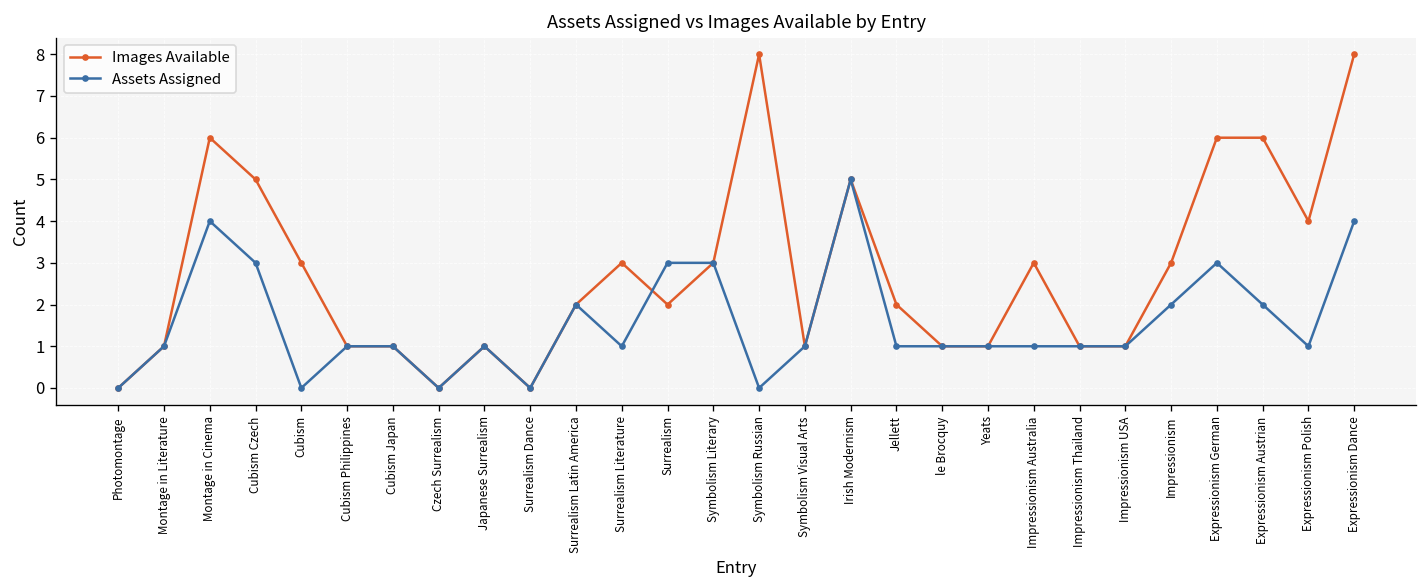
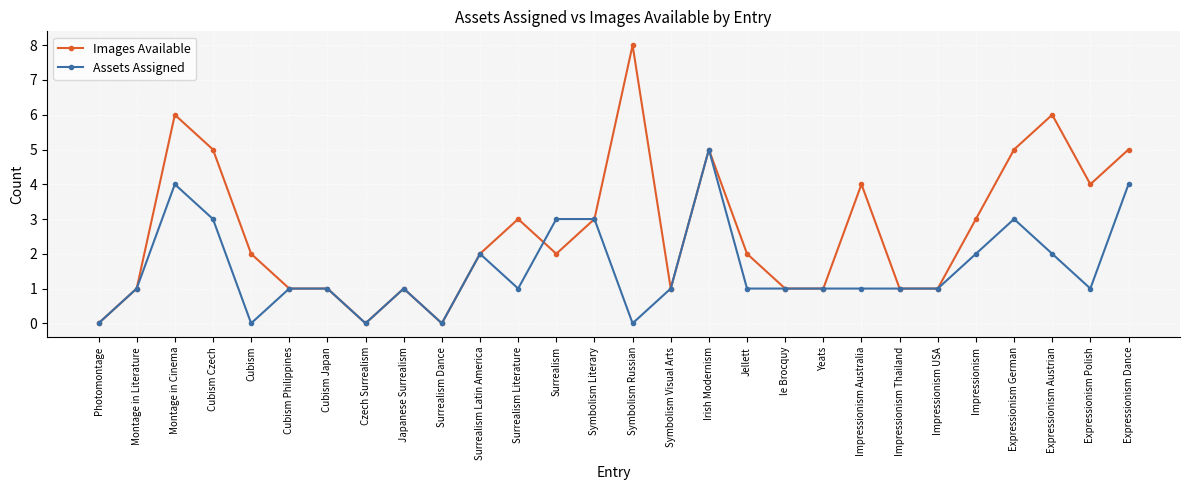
Images Available, Cubism: 3 -> 2
Images Available, Impressionism Australia: 3 -> 4
Images Available, Expressionism German: 6 -> 5
Images Available, Expressionism Dance: 8 -> 5
